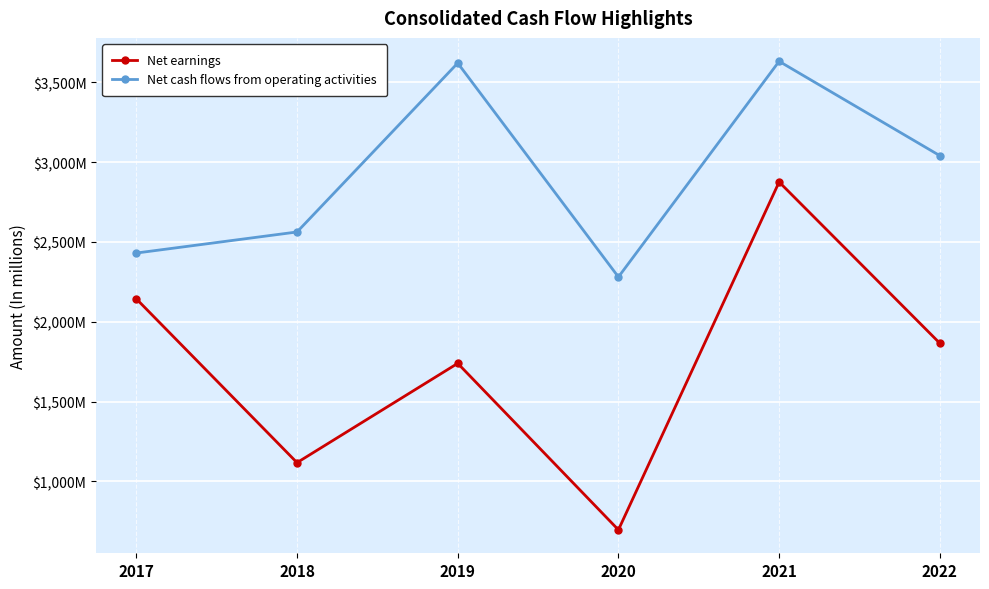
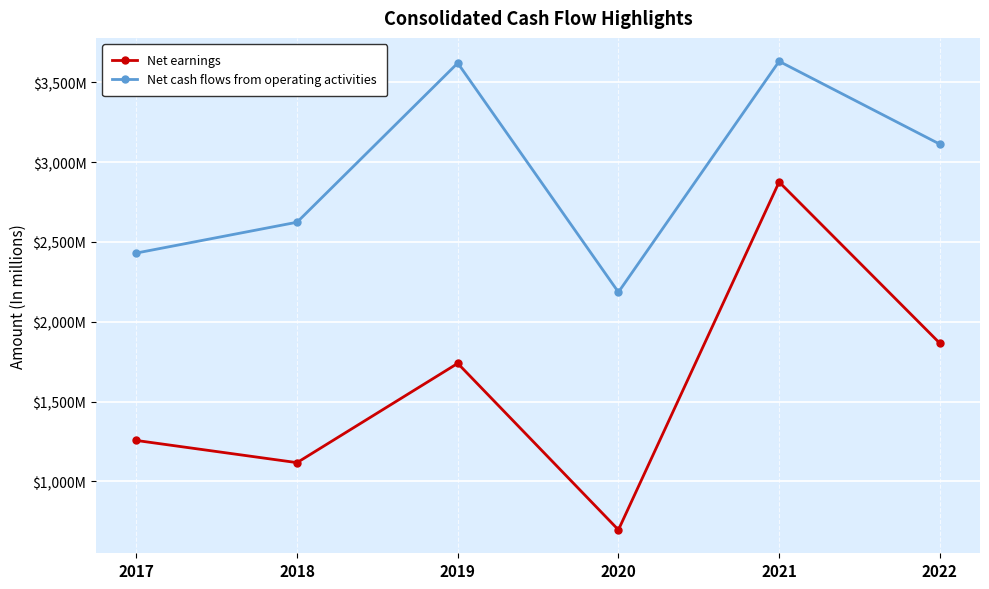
Net earnings, 2017: $2,140,000,000 -> $1,260,000,000
Net cash flows from operating activities, 2018: $2,560,000,000 -> $2,620,000,000
Net cash flows from operating activities, 2020: $2,280,000,000 -> $2,190,000,000
Net cash flows from operating activities, 2022: $3,040,000,000 -> $3,110,000,000
